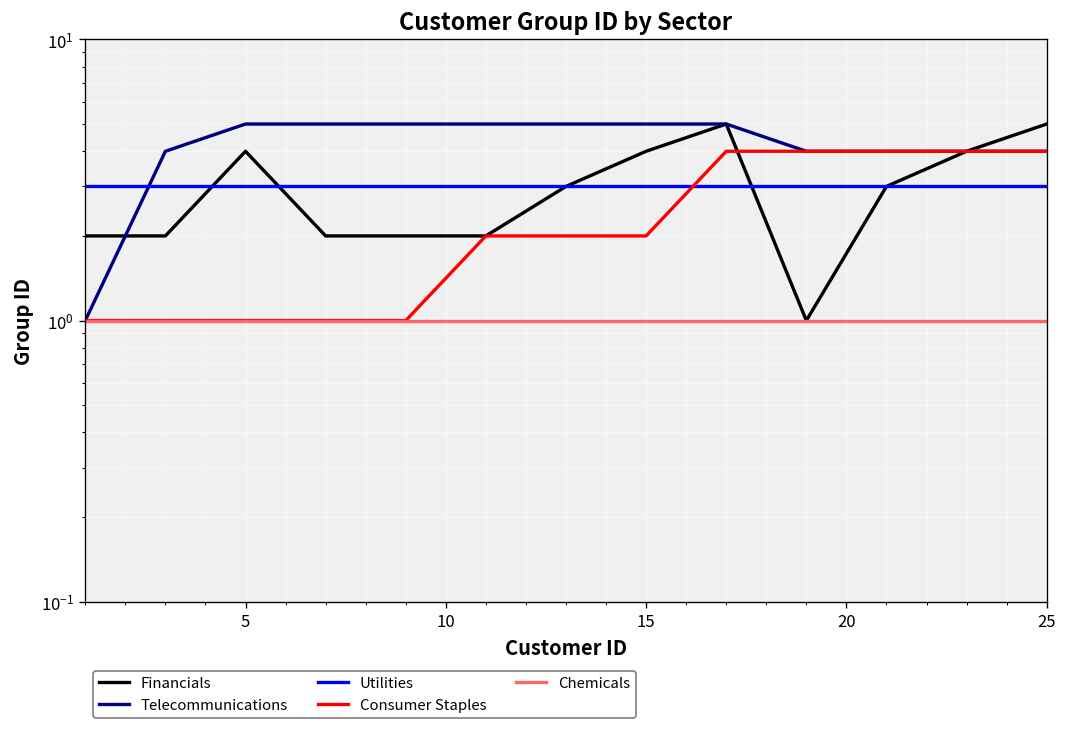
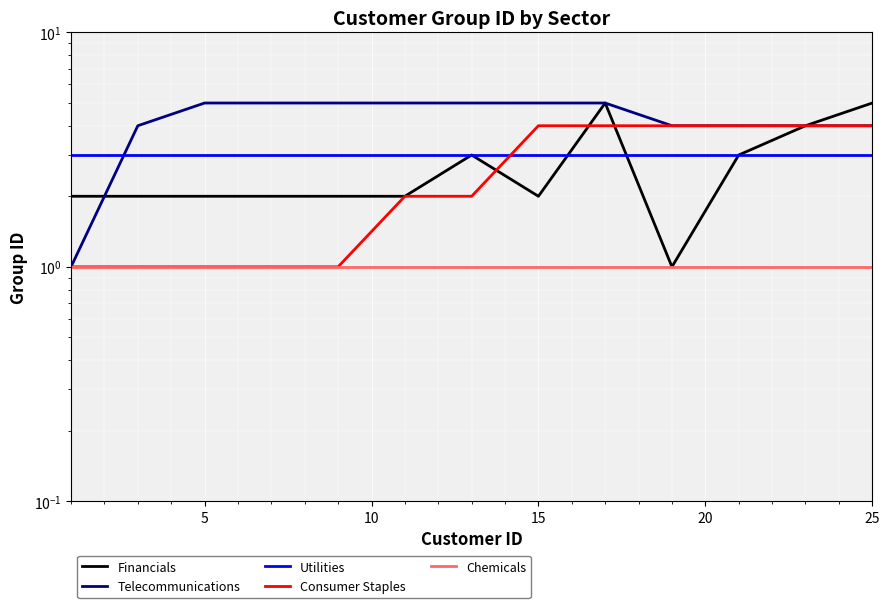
Financials, 5: 4 -> 2
Financials, 15: 4 -> 2
Consumer Staples, 15: 2 -> 4
